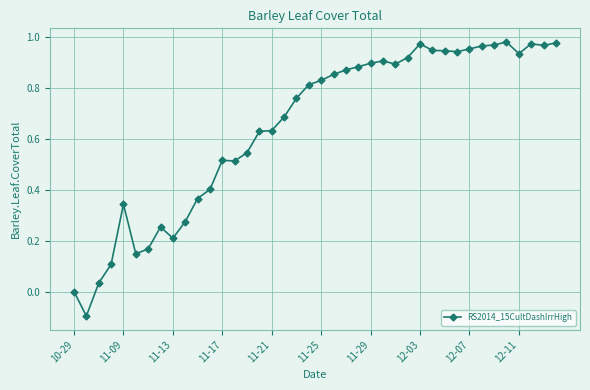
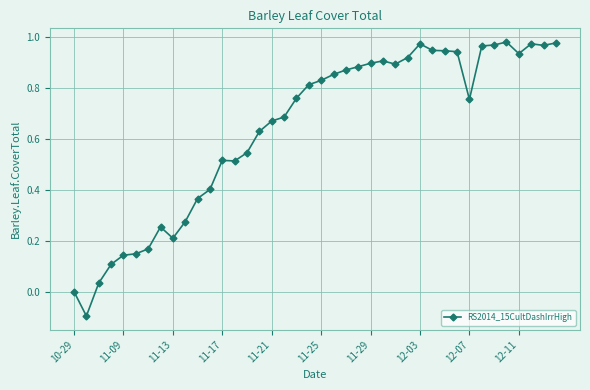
11-09: 0.34 -> 0.14
11-21: 0.63 -> 0.67
12-07: 0.95 -> 0.75
